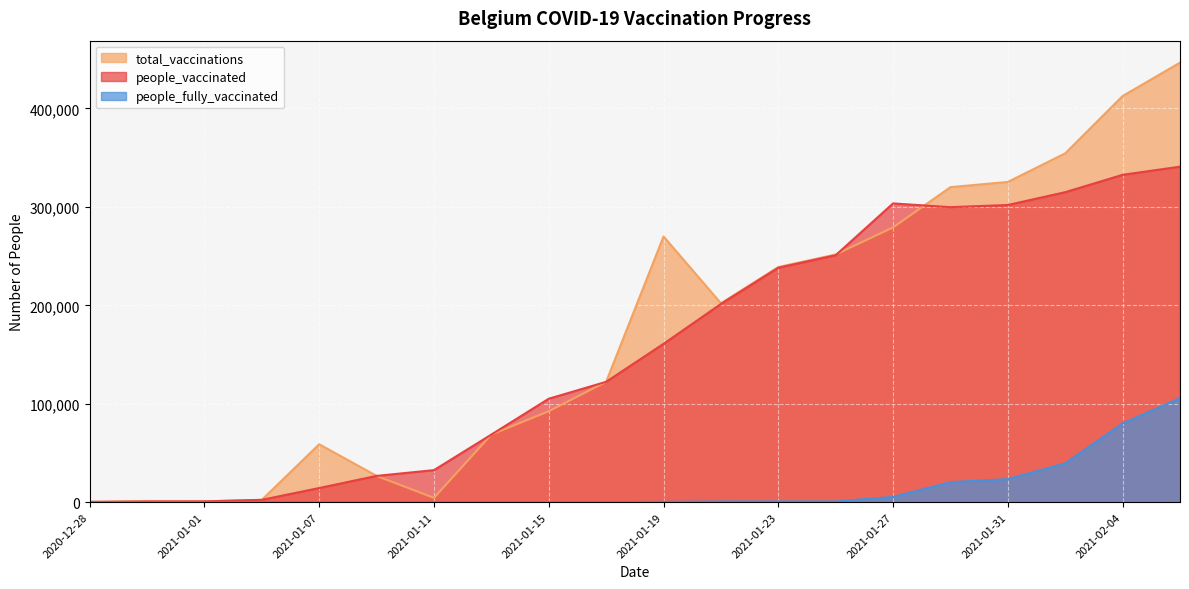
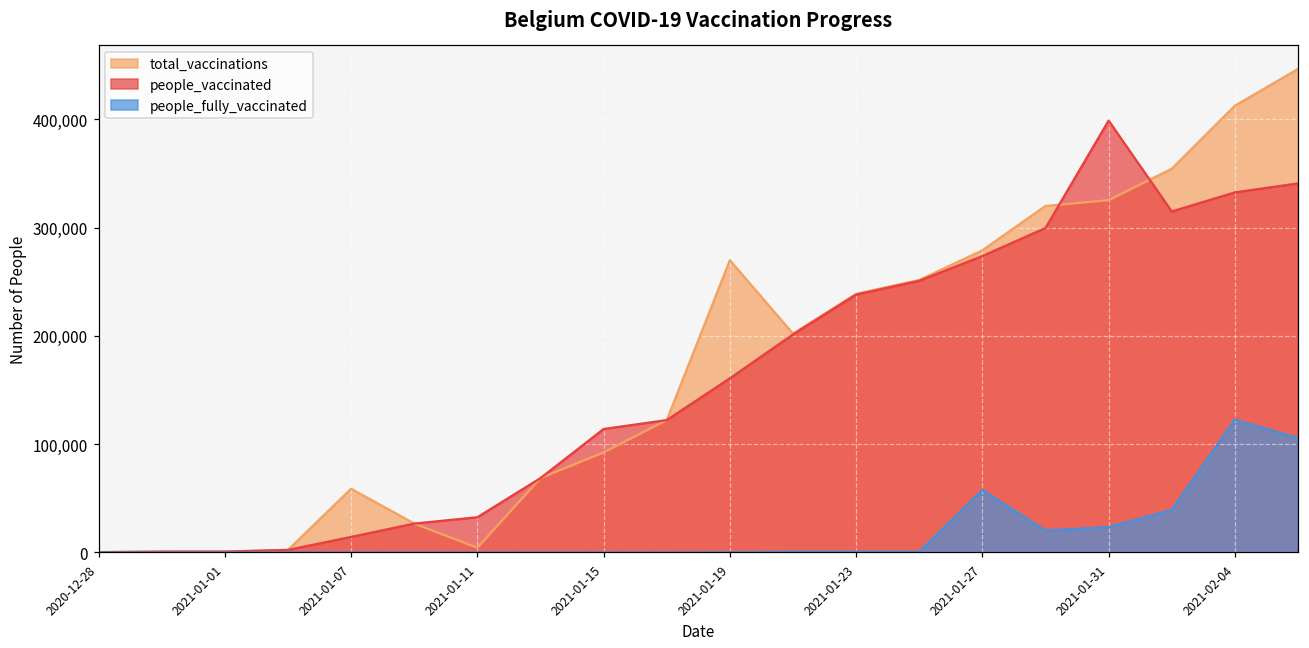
people_vaccinated, 2021-01-15: 105,000 -> 114,000
people_vaccinated, 2021-01-27: 300,000 -> 270,000
people_fully_vaccinated, 2021-01-27: 10,000 -> 60,000
people_vaccinated, 2021-01-31: 300,000 -> 400,000
people_fully_vaccinated, 2021-02-04: 80,000 -> 120,000
